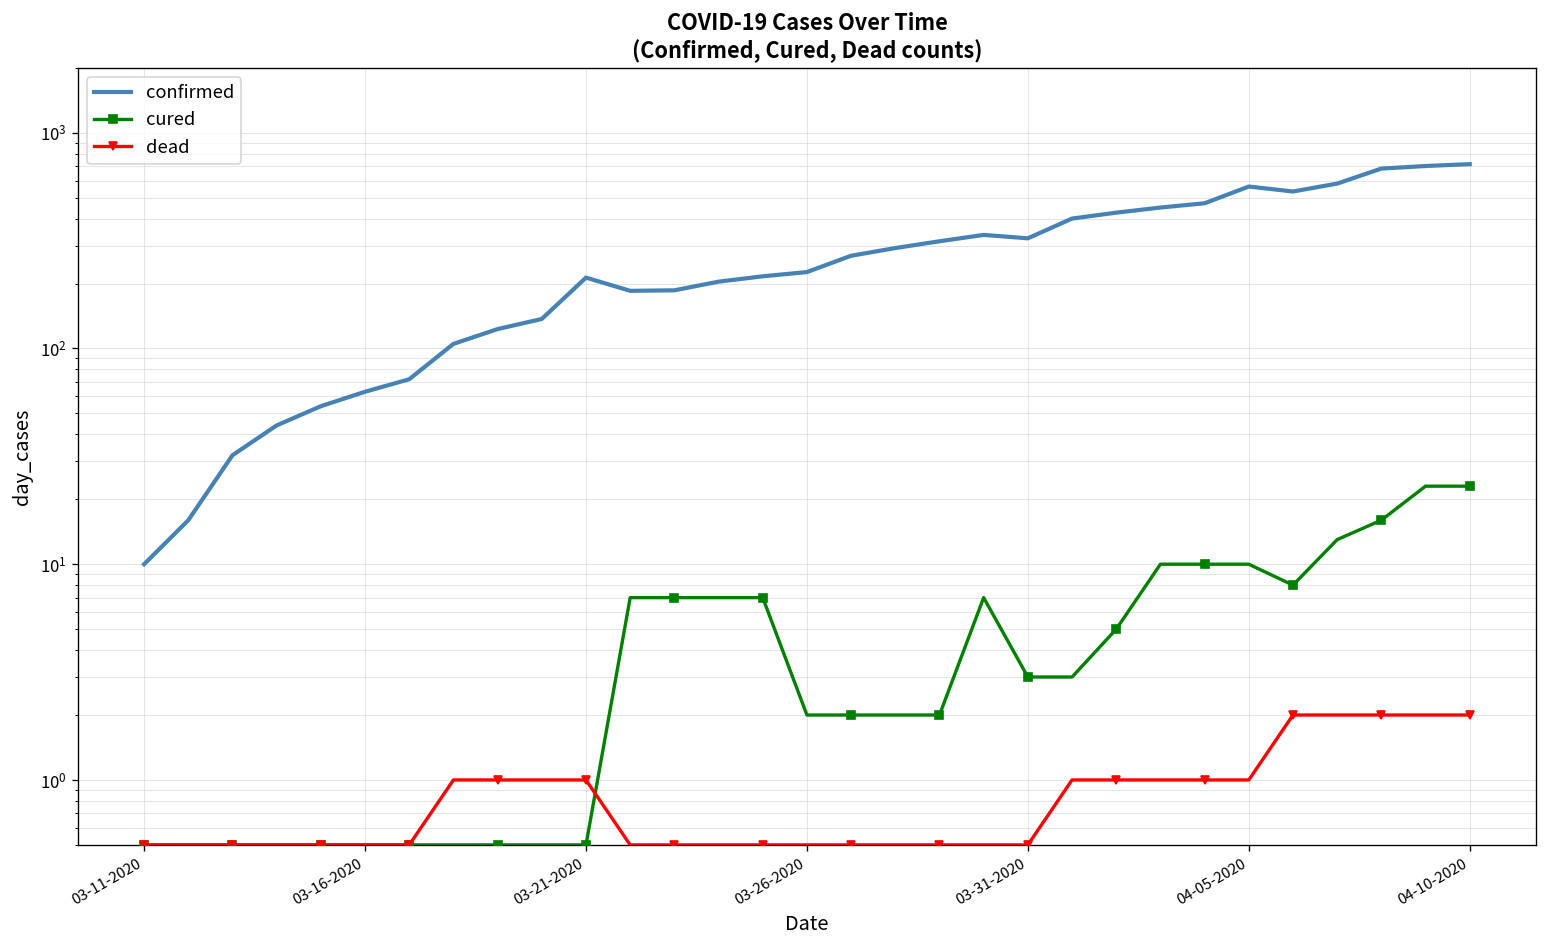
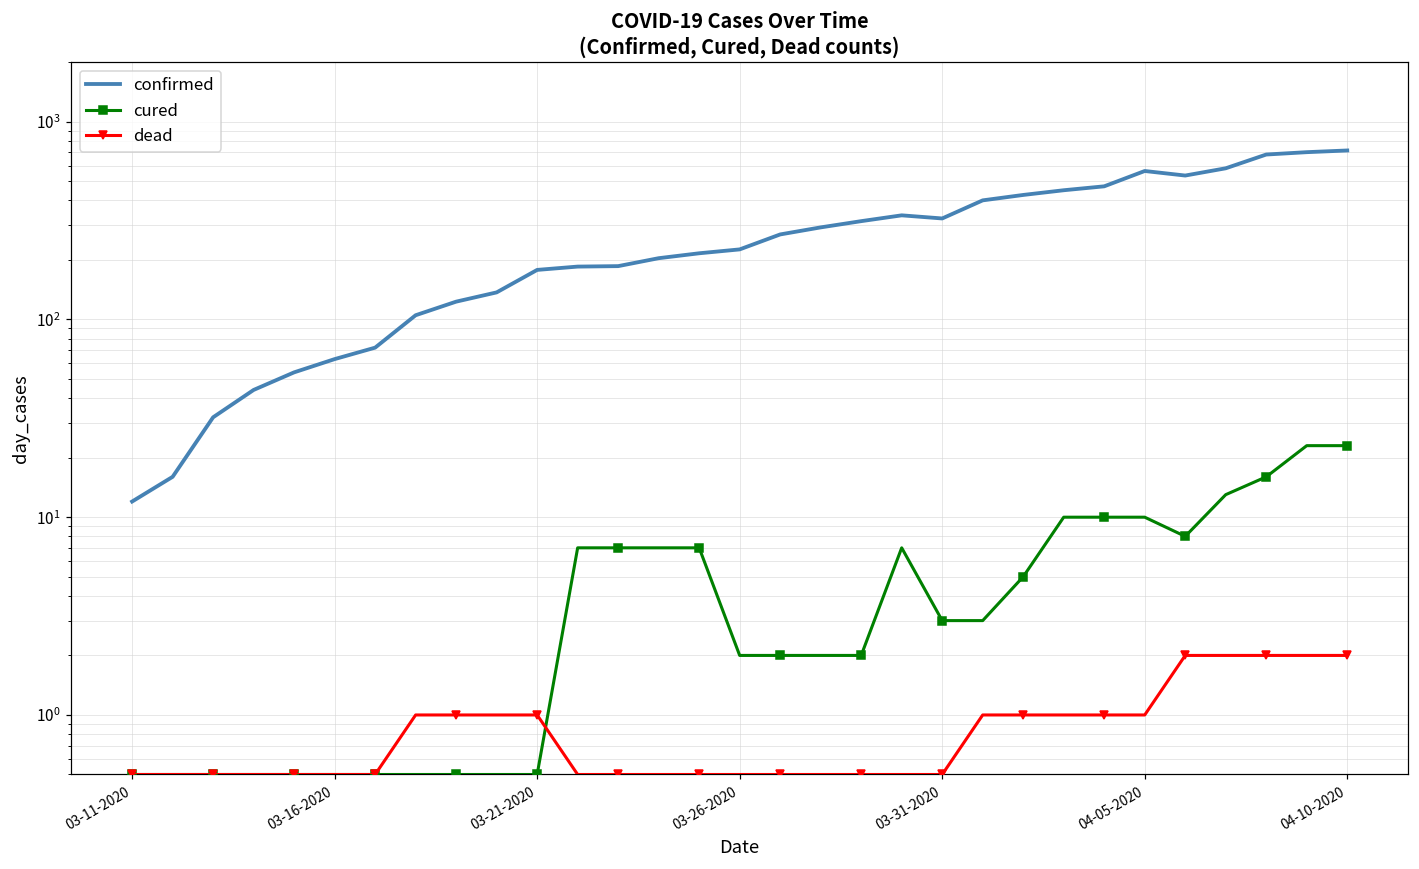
confirmed, 03-11-2020: 10 -> 12
confirmed, 03-21-2020: 210 -> 180
